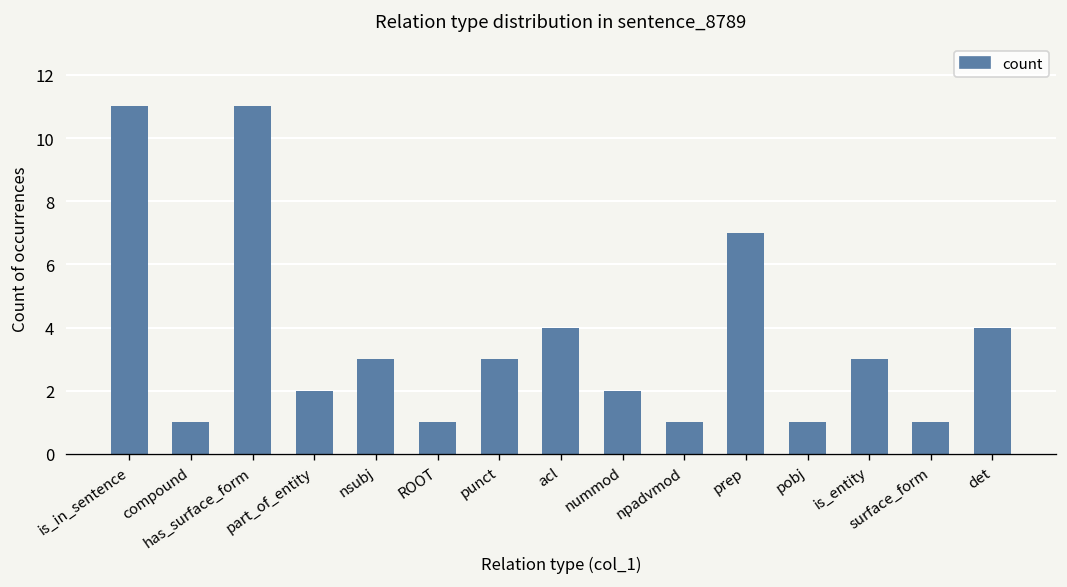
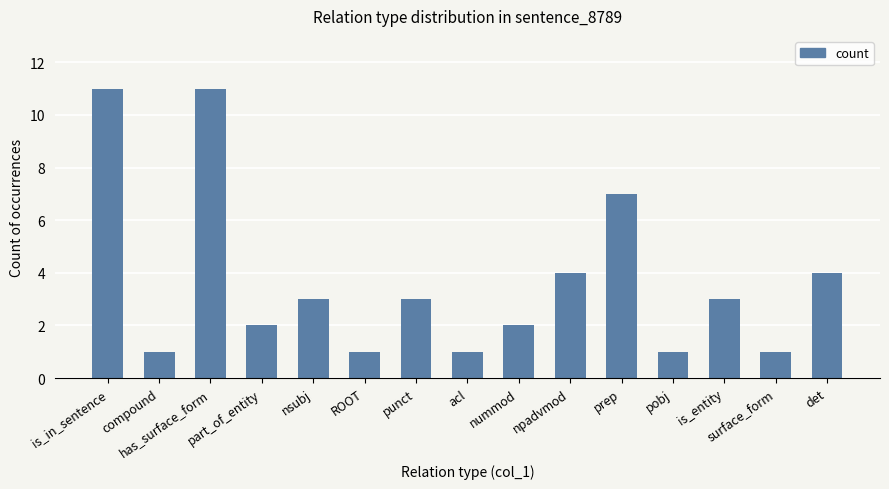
acl: 4 -> 1
npadvmod: 1 -> 4
